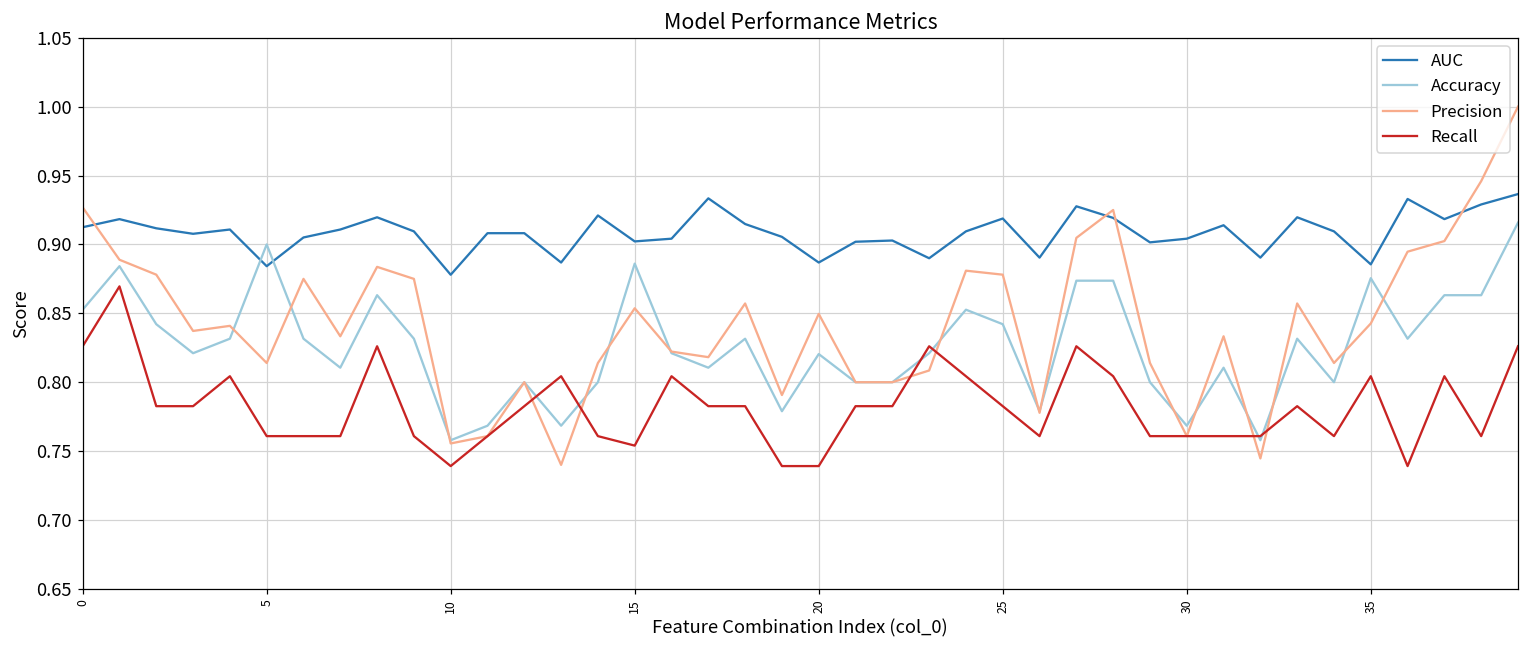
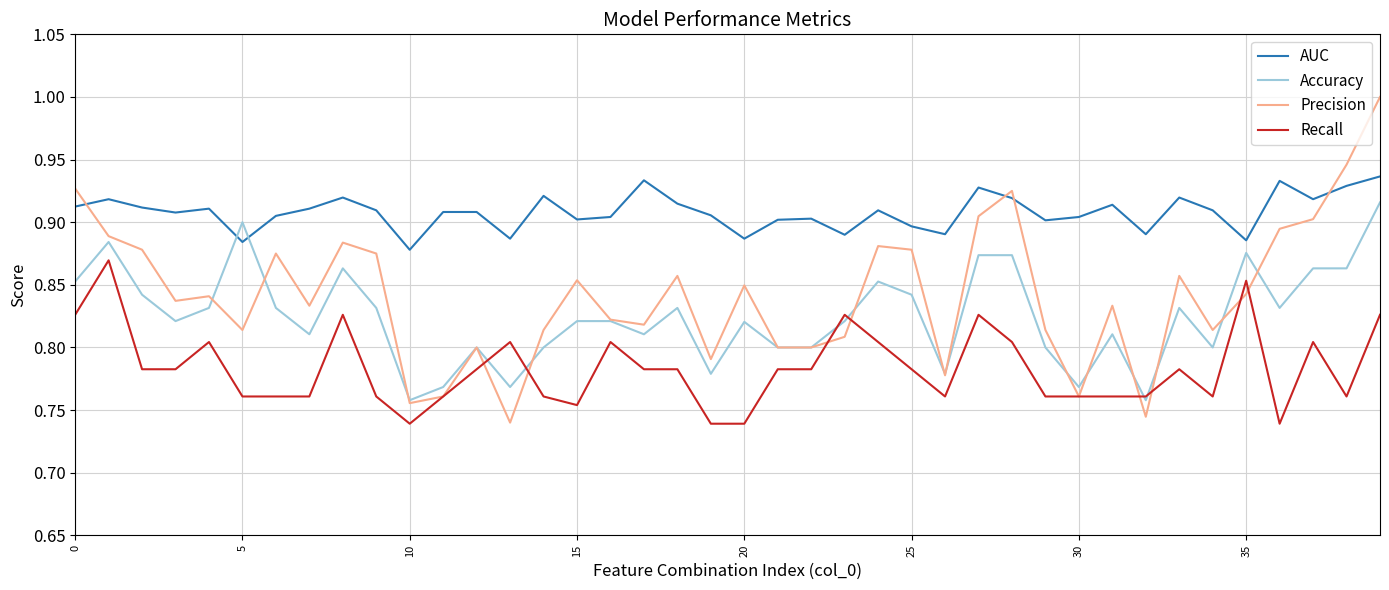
Accuracy, 15: 0.886 -> 0.821
AUC, 25: 0.919 -> 0.897
Recall, 35: 0.804 -> 0.853
